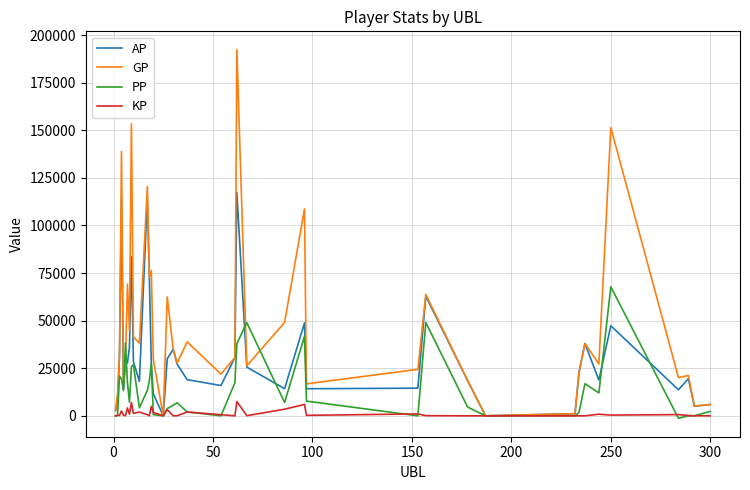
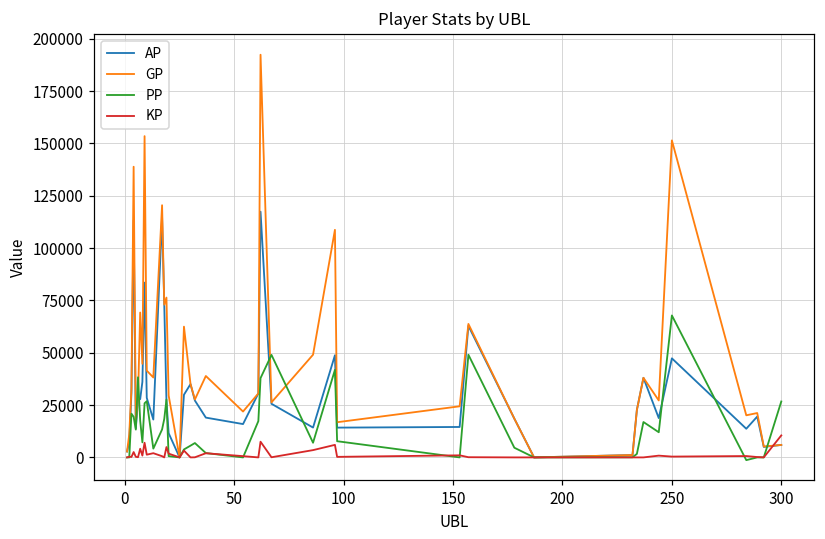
PP, 300: 2000 -> 27000
KP, 300: 0 -> 11000
